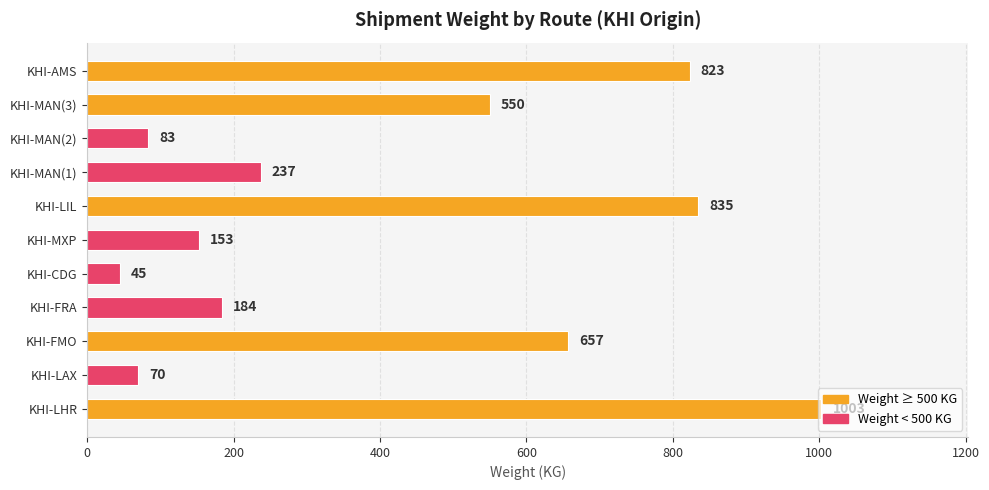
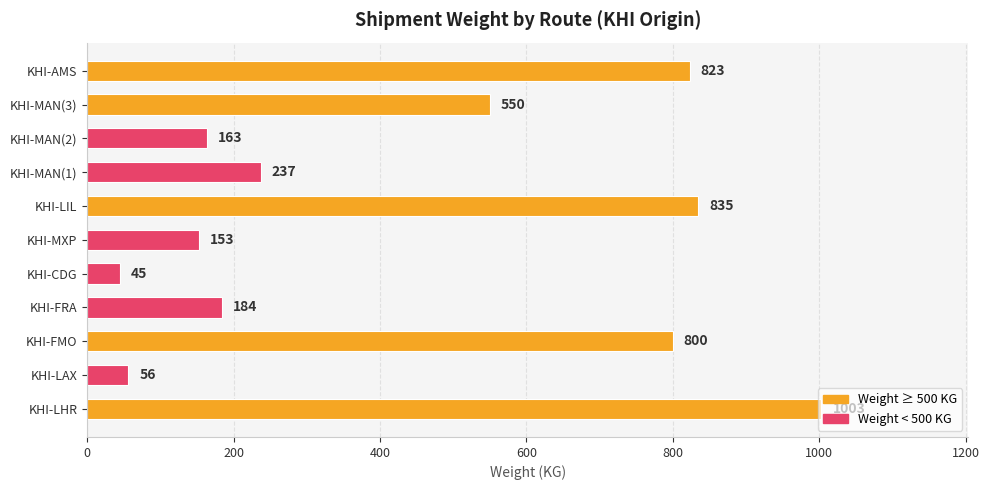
KHI-MAN(2): 83 -> 163
KHI-FMO: 657 -> 800
KHI-LAX: 70 -> 56
